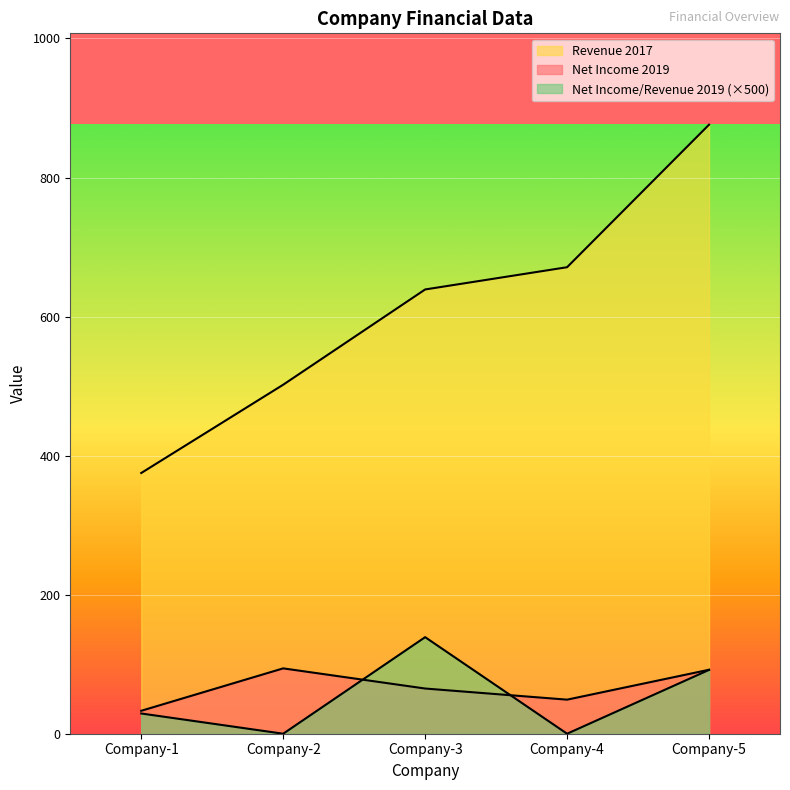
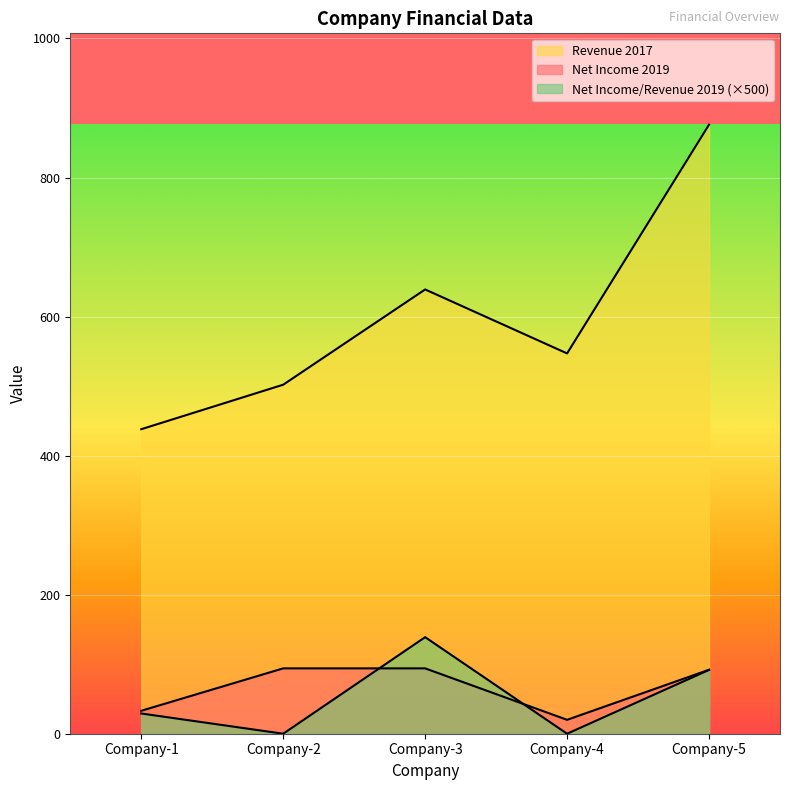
Revenue 2017, Company-1: 380 -> 440
Net Income 2019, Company-3: 70 -> 90
Revenue 2017, Company-4: 670 -> 550
Net Income 2019, Company-4: 50 -> 20
